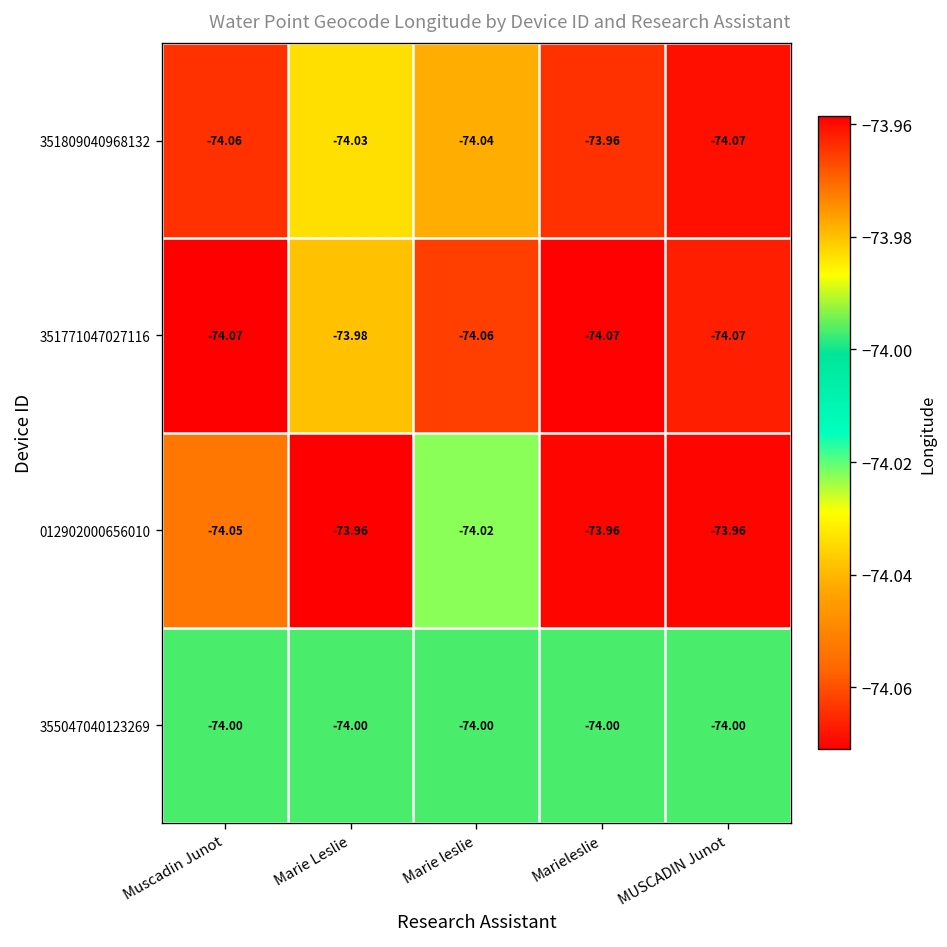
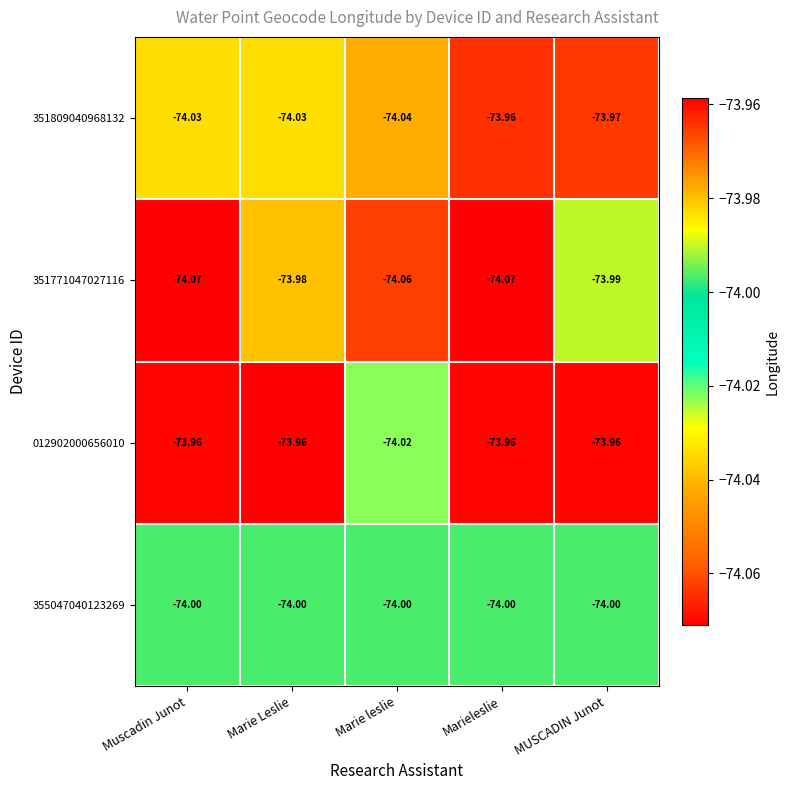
351809040968132, Muscadin Junot: -74.06 -> -74.03
351809040968132, MUSCADIN Junot: -74.07 -> -73.97
351771047027116, MUSCADIN Junot: -74.07 -> -73.99
012902000656010, Muscadin Junot: -74.05 -> -73.96
